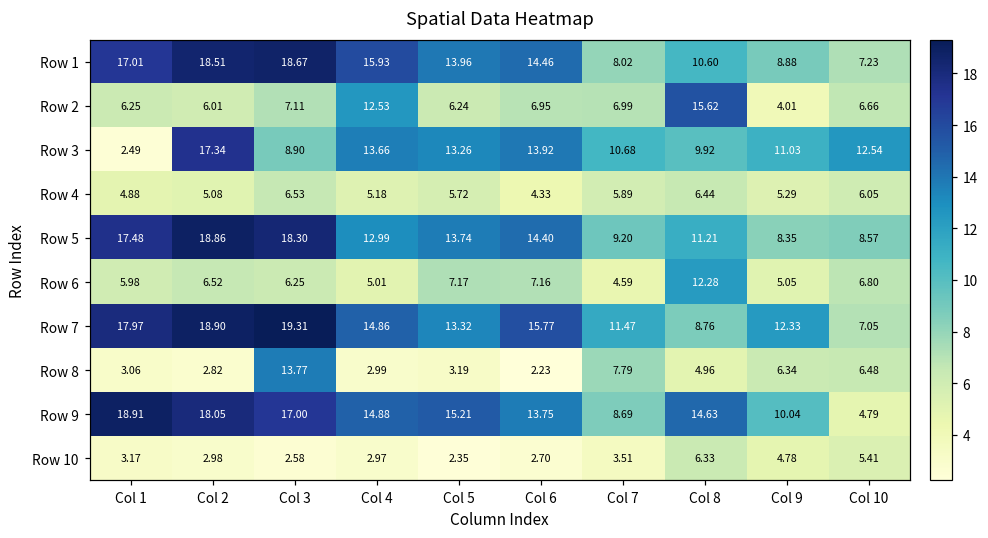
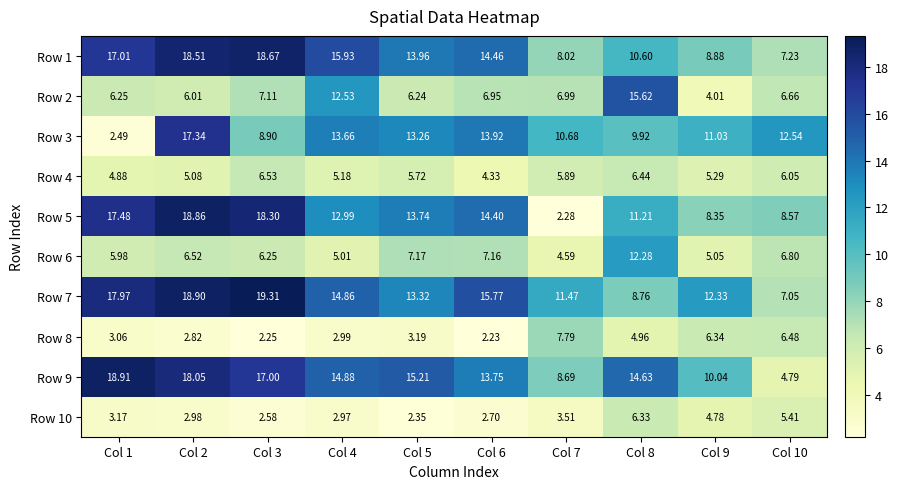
Row 5, Col 7: 9.20 -> 2.28
Row 8, Col 3: 13.77 -> 2.25
